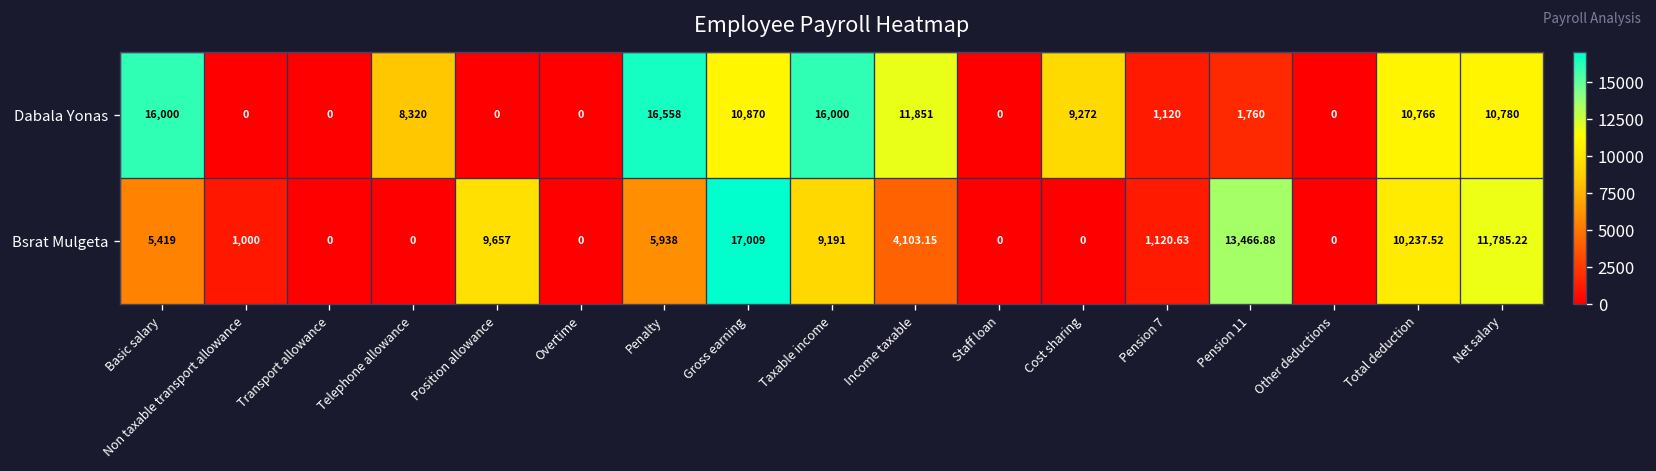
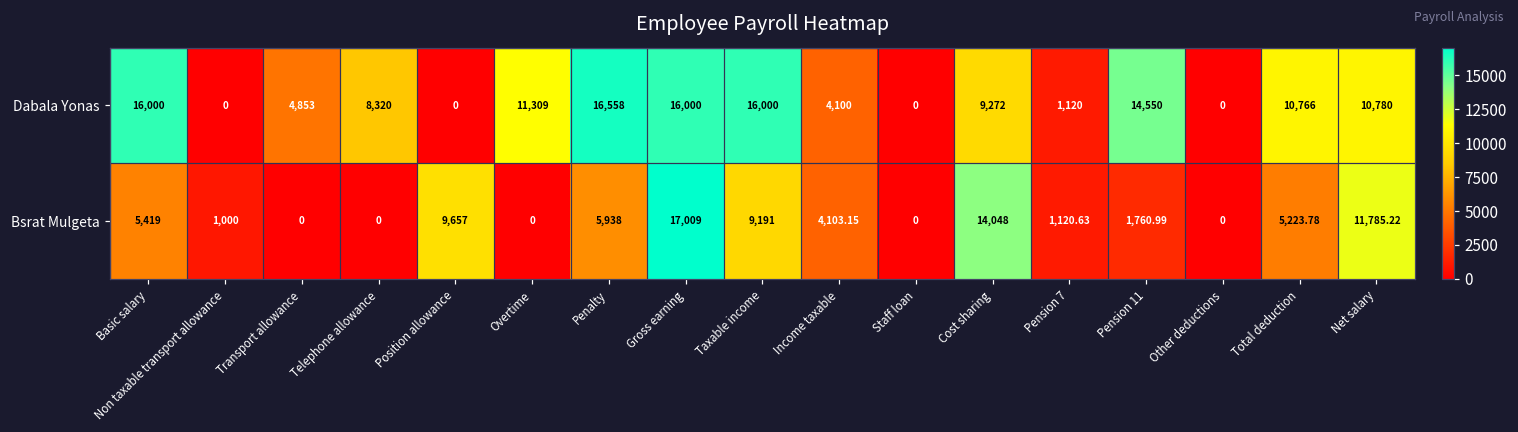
Dabala Yonas, Transport allowance: 0 -> 4,853
Dabala Yonas, Overtime: 0 -> 11,309
Dabala Yonas, Gross earning: 10,870 -> 16,000
Dabala Yonas, Income taxable: 11,851 -> 4,100
Dabala Yonas, Pension 11: 1,760 -> 14,550
Bsrat Mulgeta, Cost sharing: 0 -> 14,048
Bsrat Mulgeta, Pension 11: 13,466.88 -> 1,760.99
Bsrat Mulgeta, Total deduction: 10,237.52 -> 5,223.78
